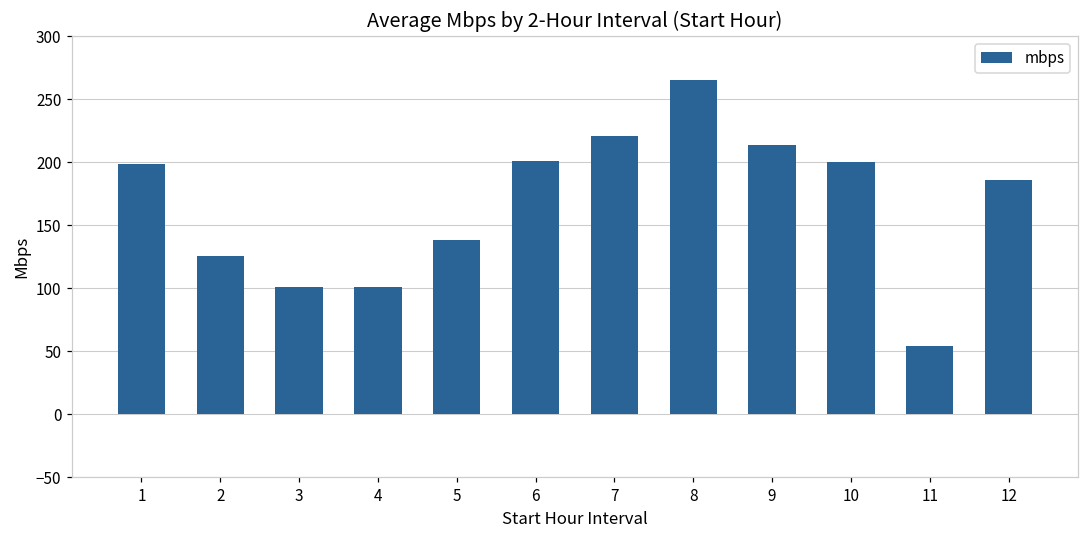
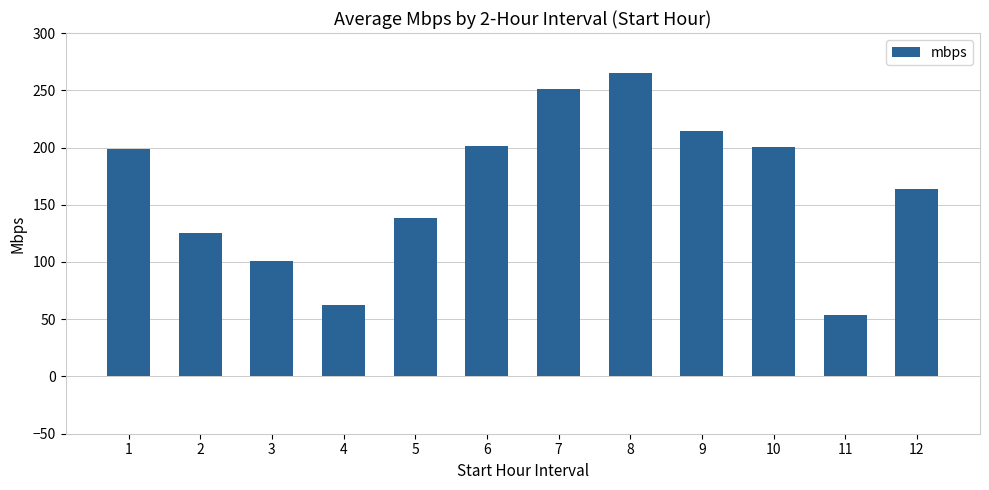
4: 101 -> 63
7: 221 -> 251
12: 186 -> 164
